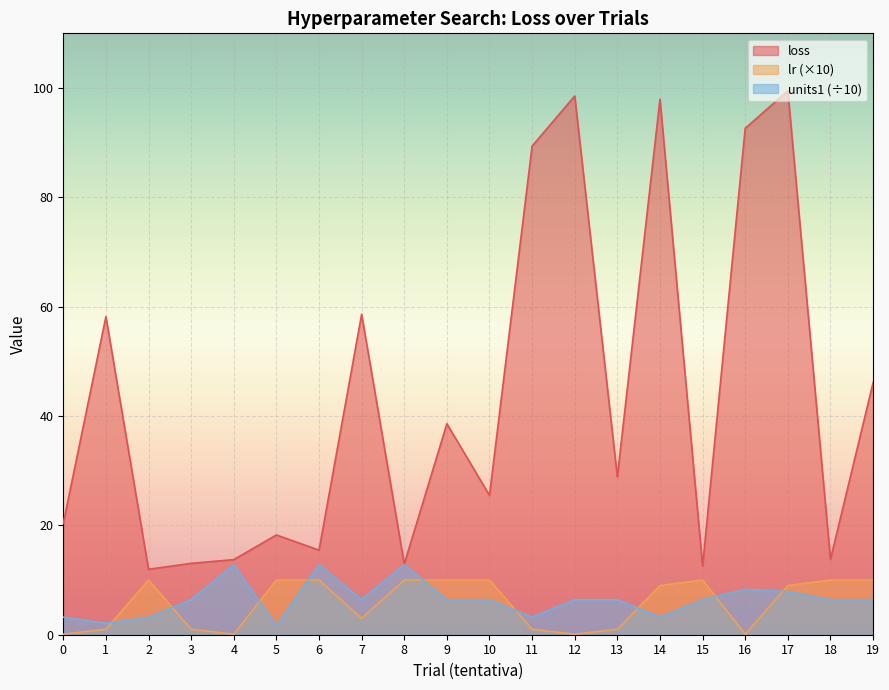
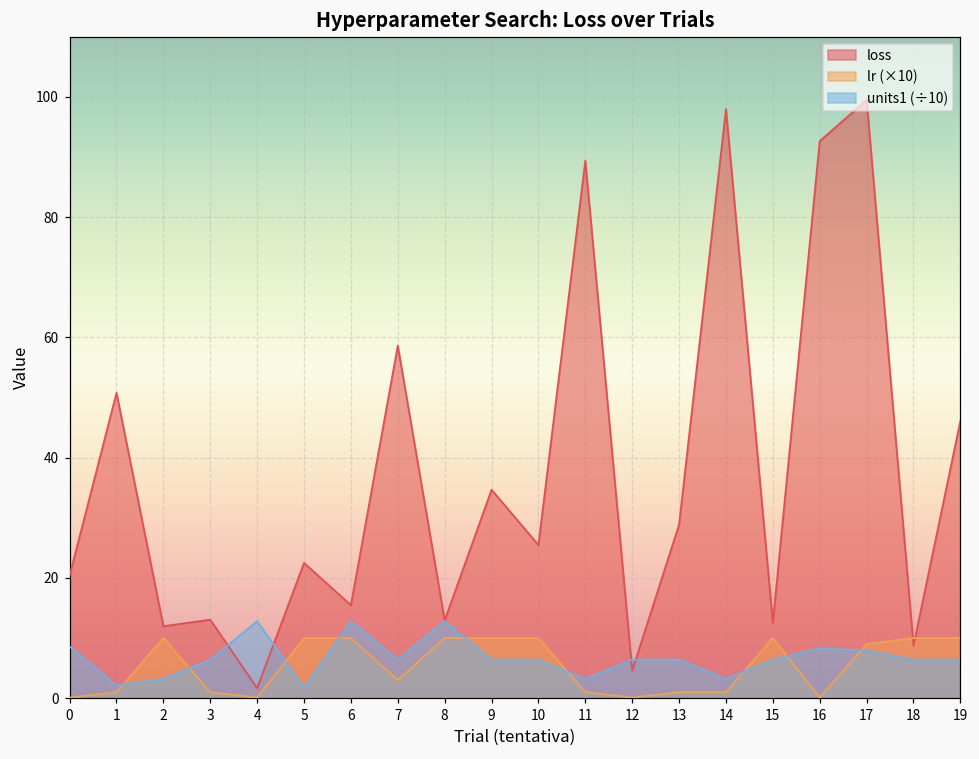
units1 (÷10), 0: 3 -> 9
loss, 1: 58 -> 51
loss, 4: 14 -> 2
loss, 5: 18 -> 22
loss, 9: 39 -> 35
loss, 12: 99 -> 5
lr (×10), 14: 9 -> 1
loss, 18: 14 -> 9
